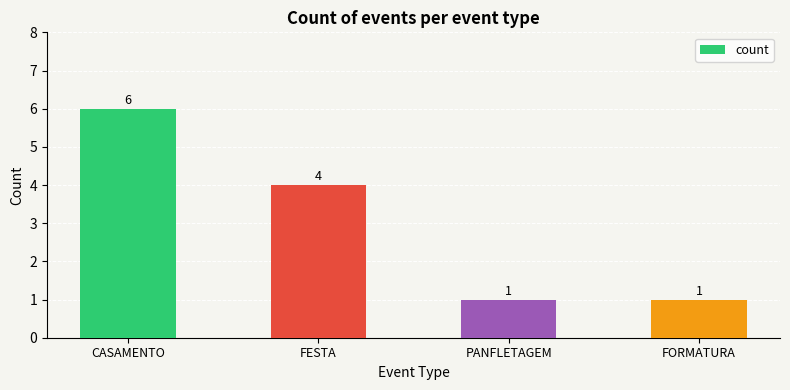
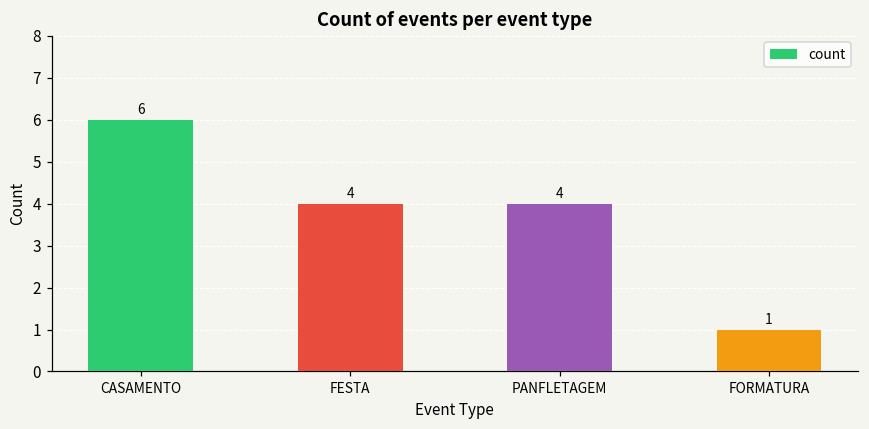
PANFLETAGEM: 1 -> 4
